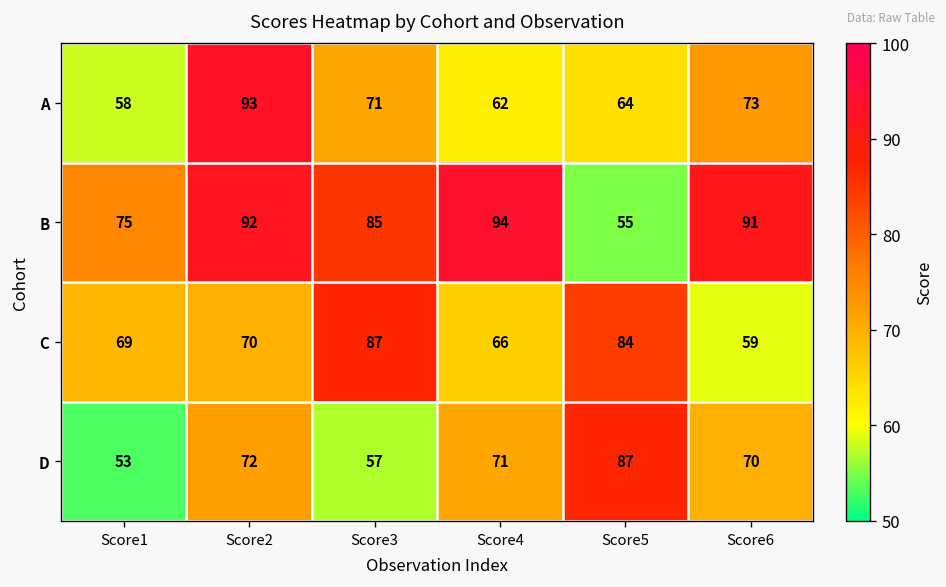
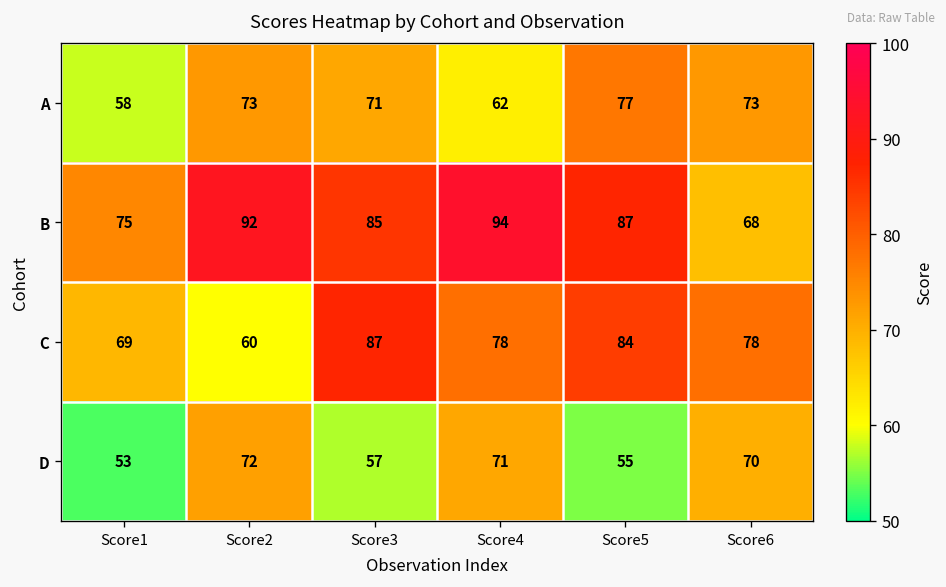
A, Score2: 93 -> 73
A, Score5: 64 -> 77
B, Score5: 55 -> 87
B, Score6: 91 -> 68
C, Score2: 70 -> 60
C, Score4: 66 -> 78
C, Score6: 59 -> 78
D, Score5: 87 -> 55
